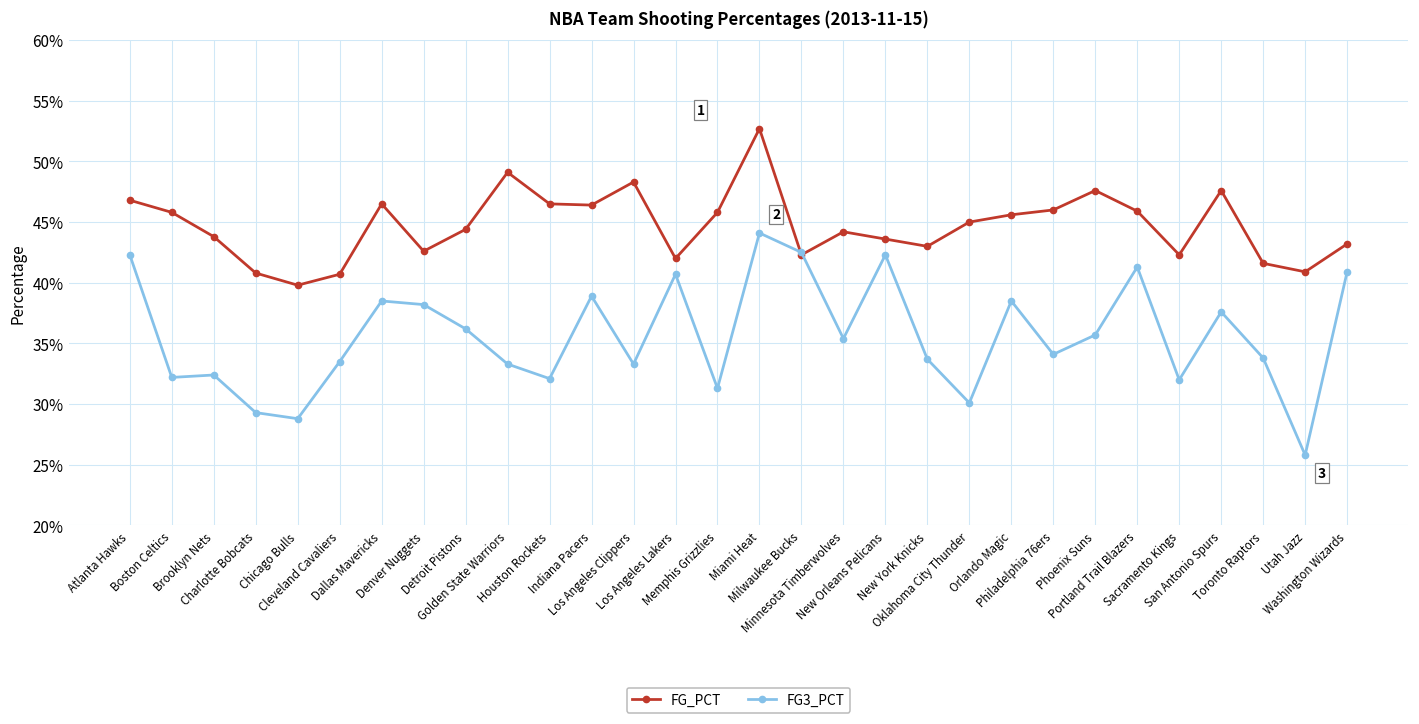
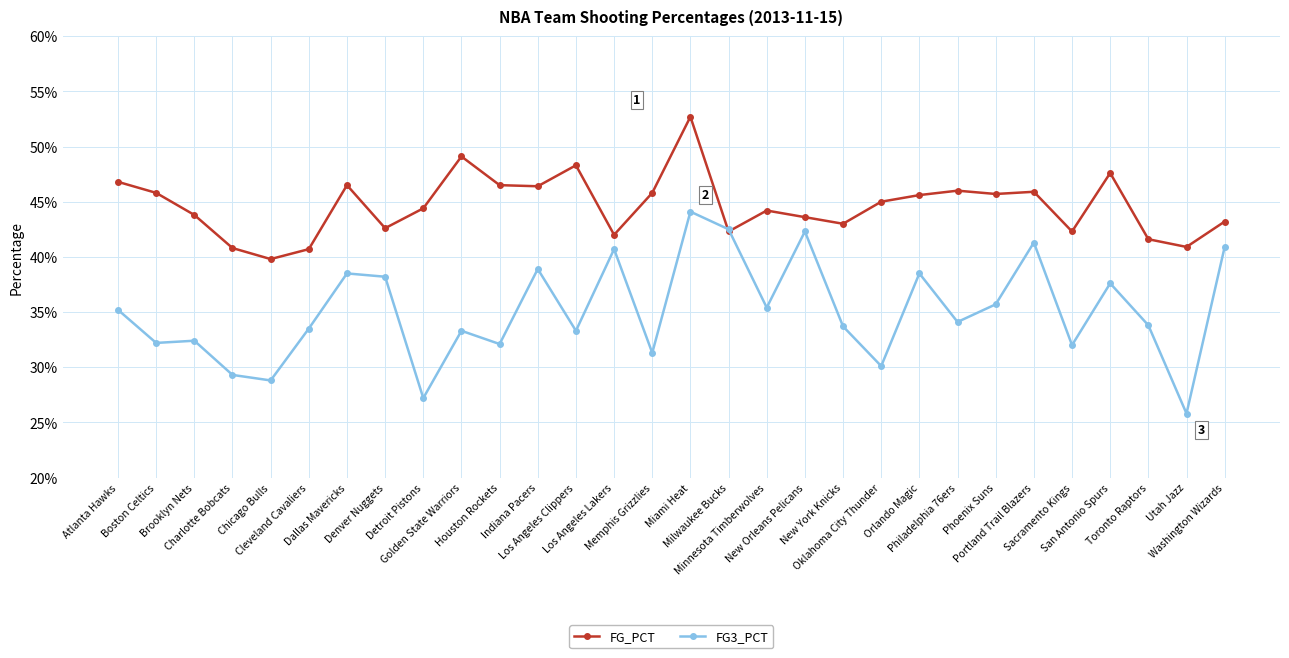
FG3_PCT, Atlanta Hawks: 42.3% -> 35.2%
FG3_PCT, Detroit Pistons: 36.2% -> 27.2%
FG_PCT, Phoenix Suns: 47.6% -> 45.7%
